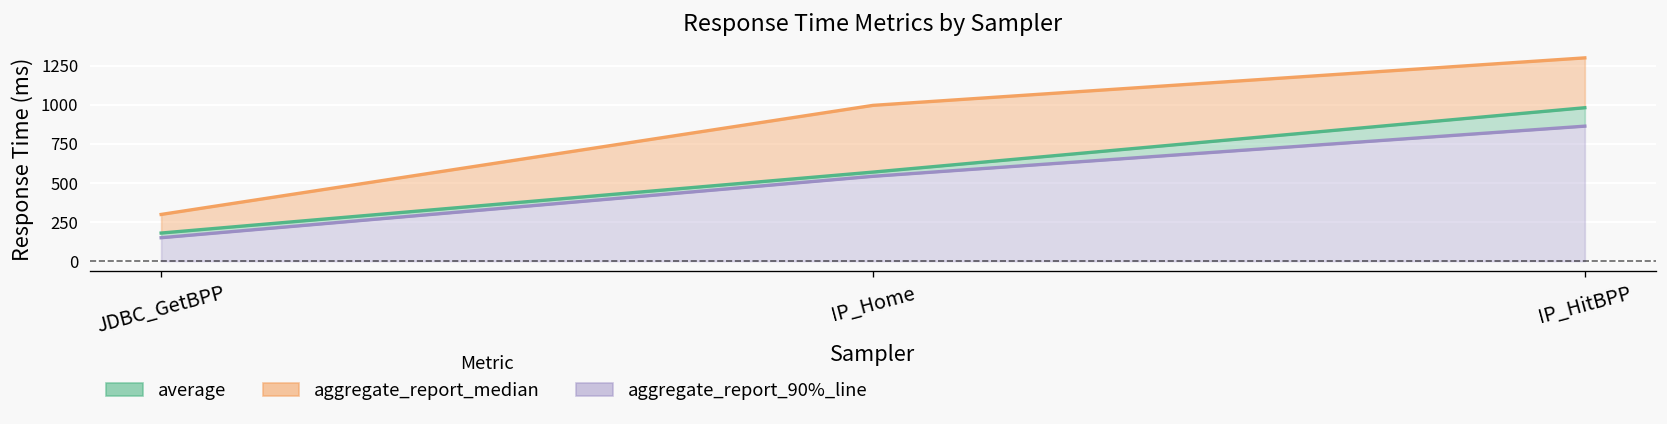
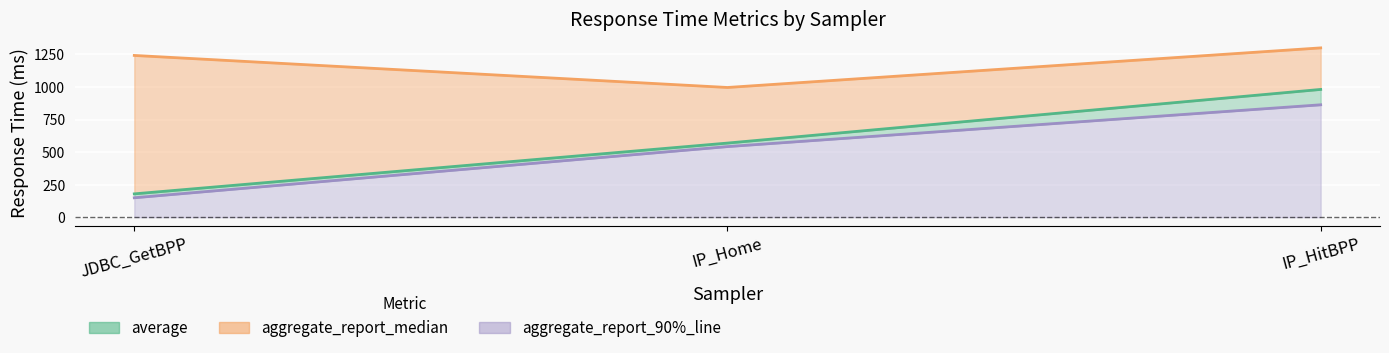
aggregate_report_median, JDBC_GetBPP: 300 -> 1240
